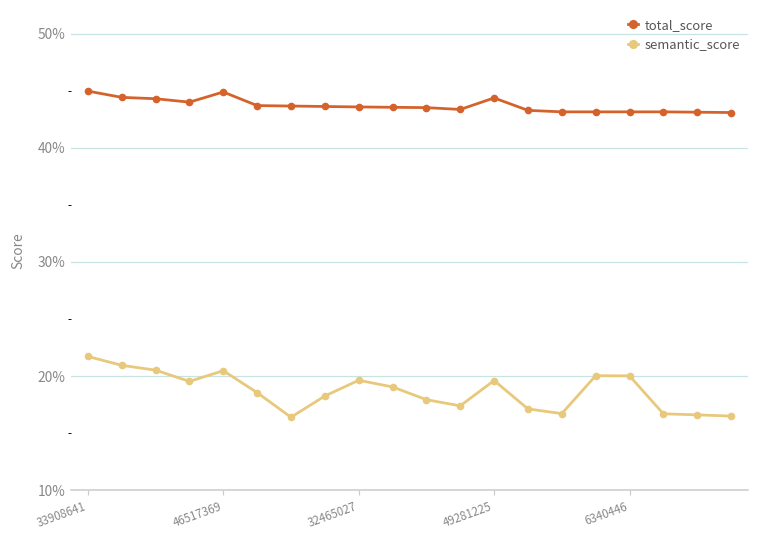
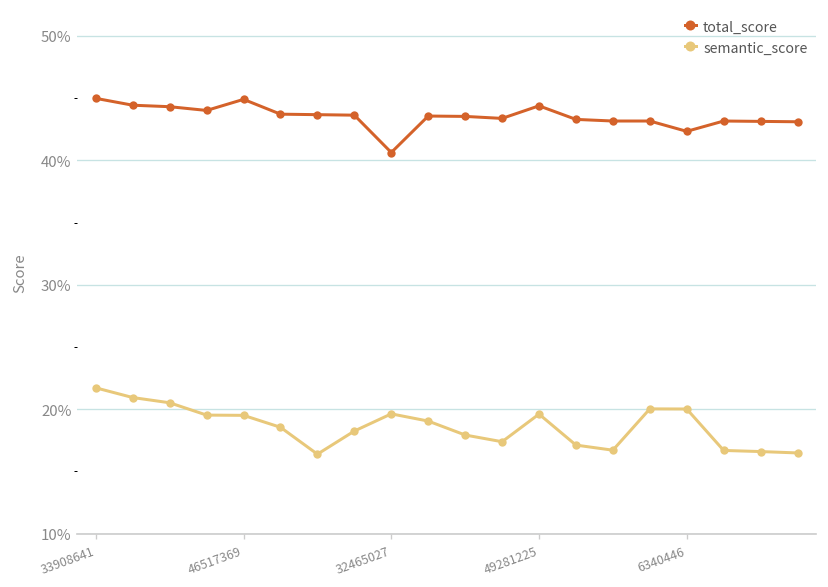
semantic_score, 46517369: 20.5% -> 19.5%
total_score, 32465027: 43.6% -> 40.6%
total_score, 6340446: 43.2% -> 42.3%
